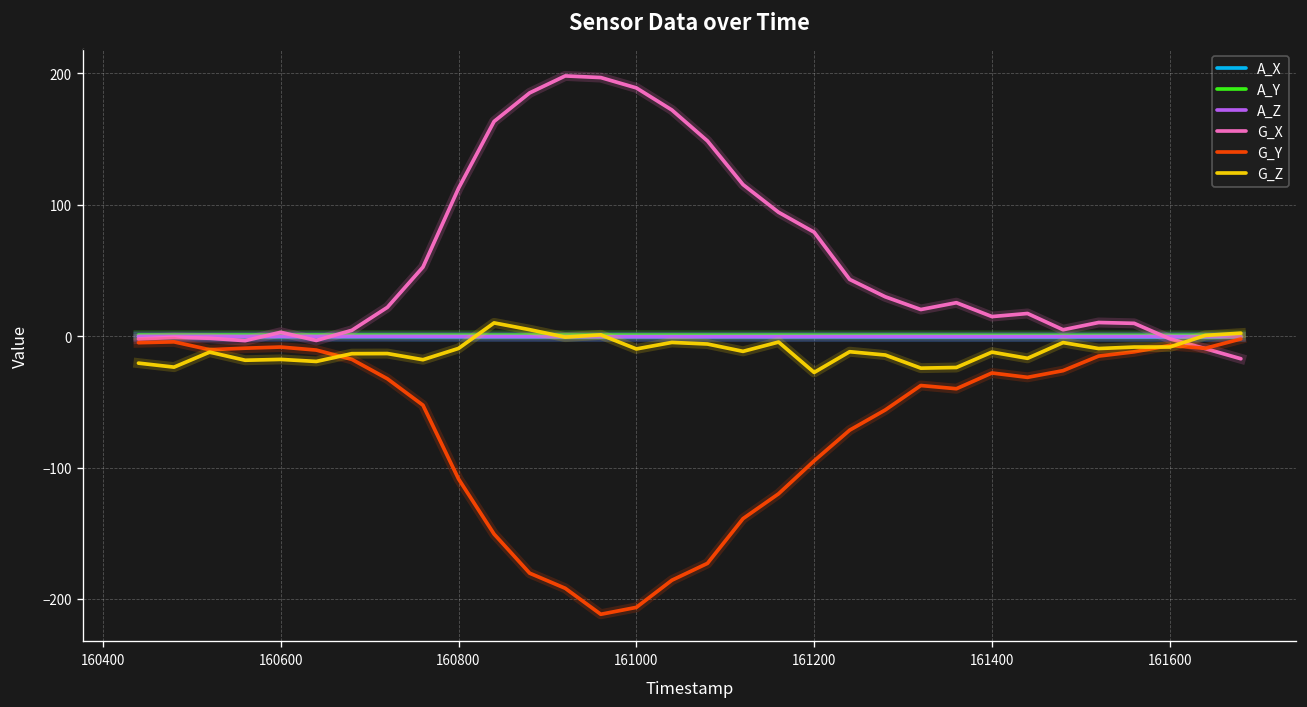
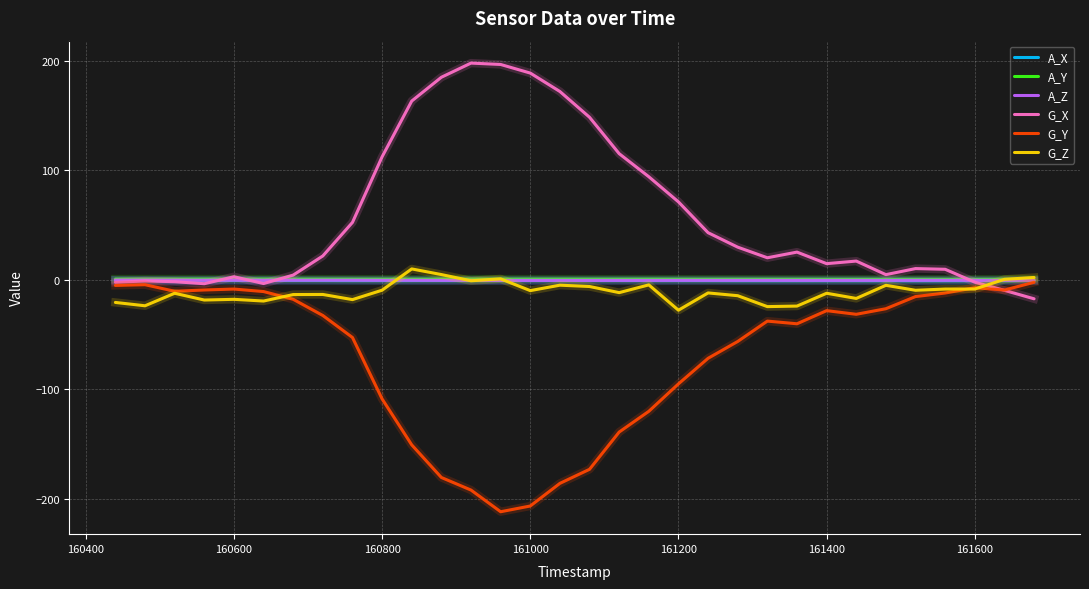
G_X, 161200: 79 -> 71
